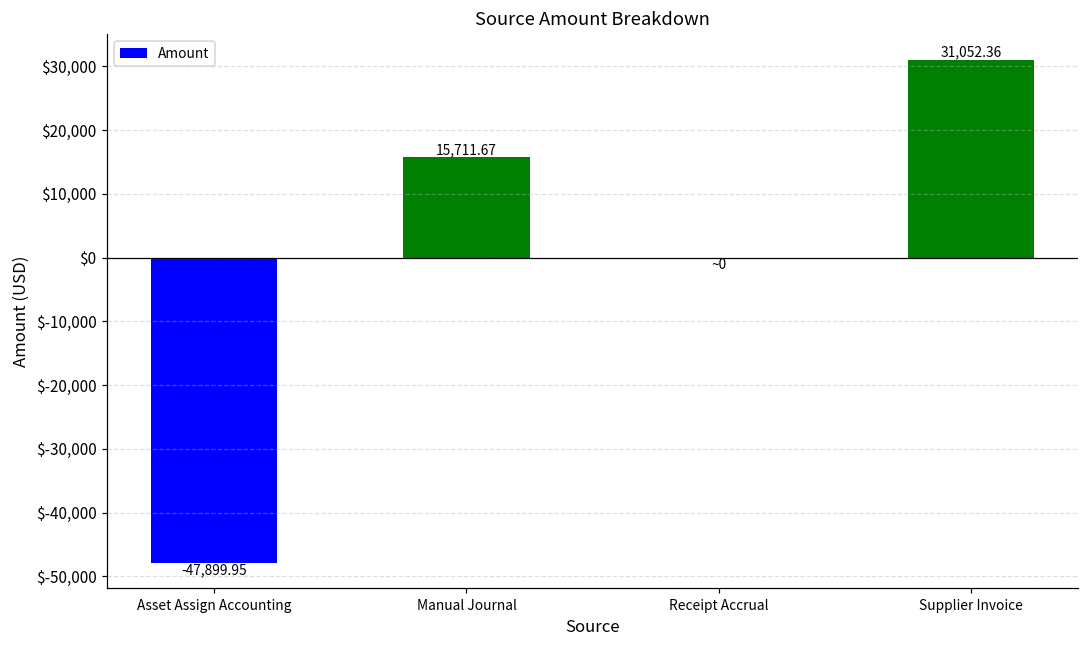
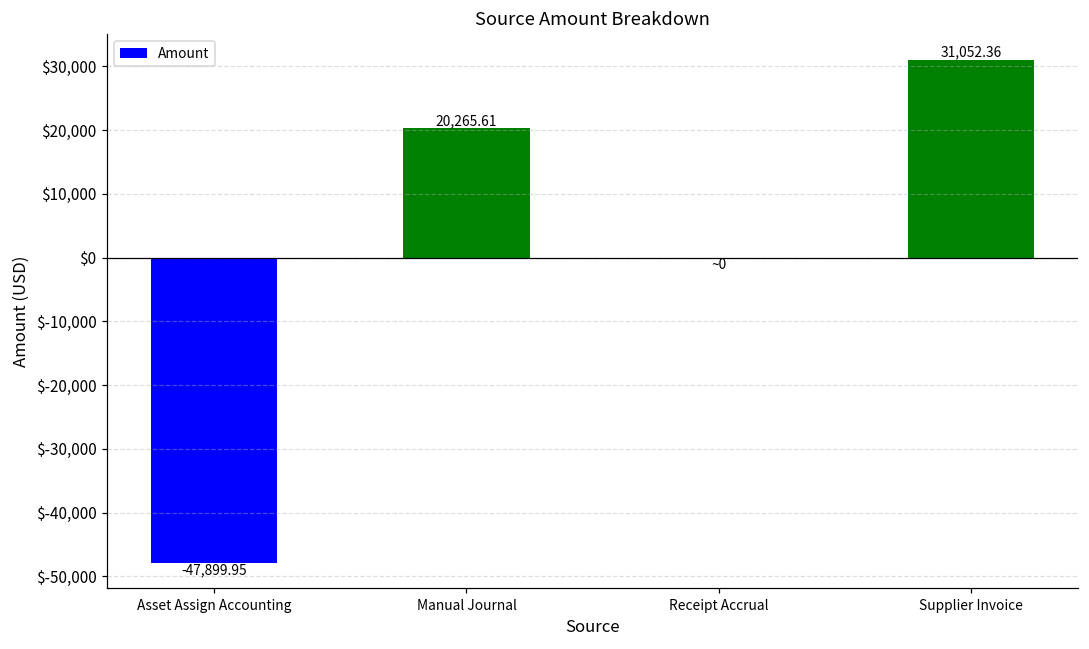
Manual Journal: 15,711.67 -> 20,265.61
